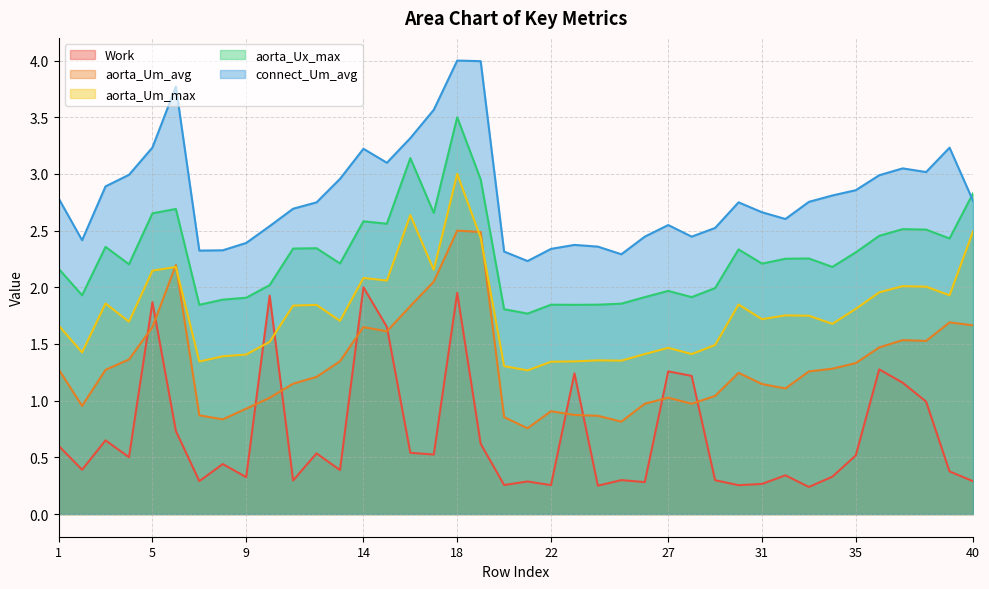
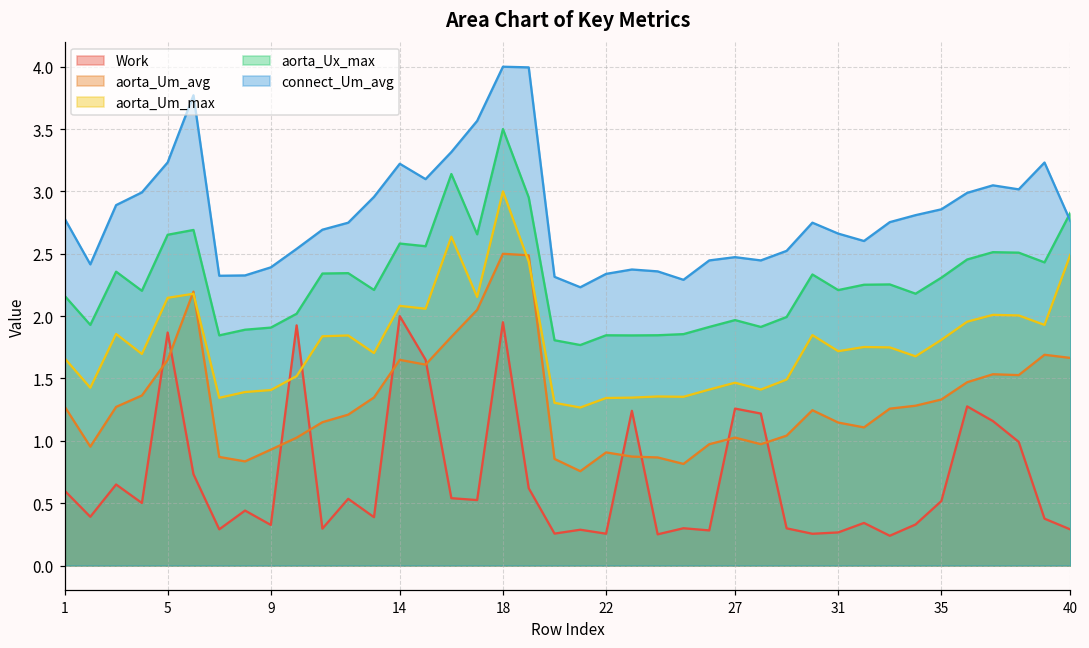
connect_Um_avg, 27: 2.55 -> 2.47
